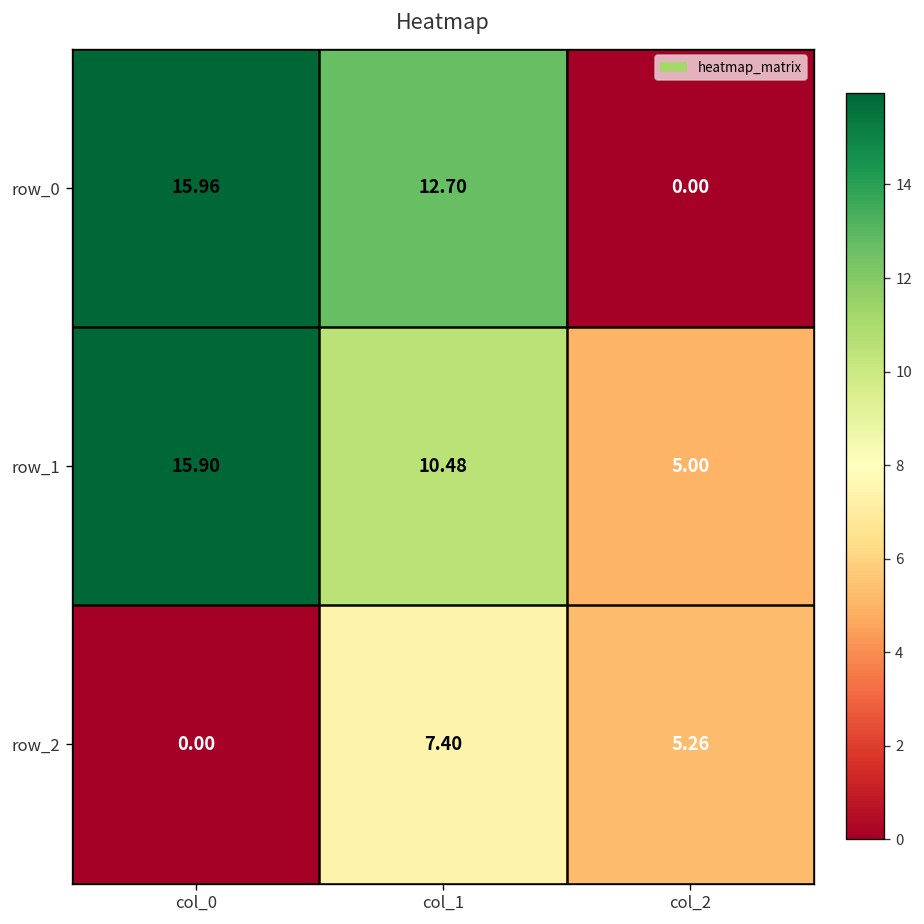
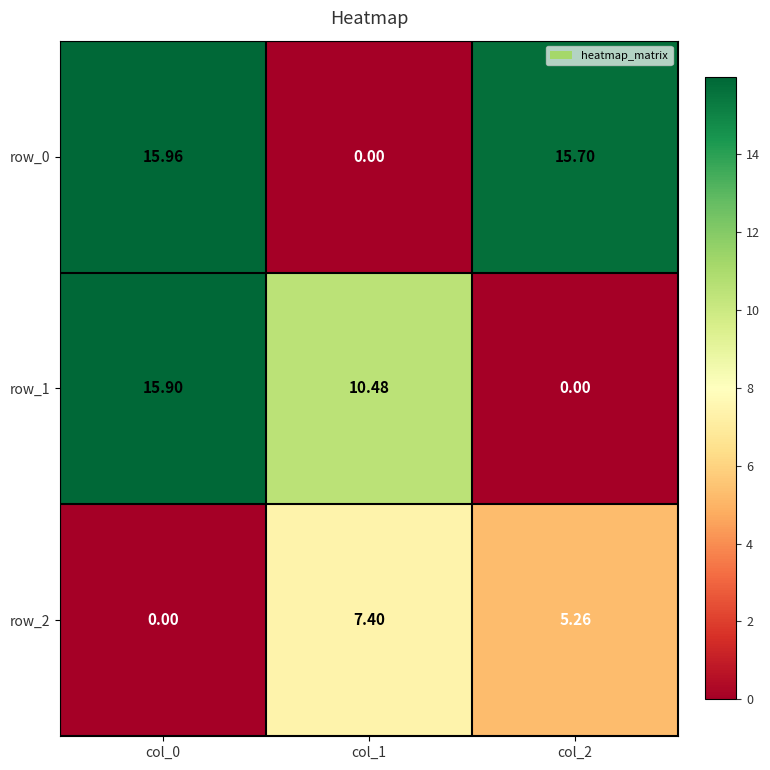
row_0, col_1: 12.70 -> 0.00
row_0, col_2: 0.00 -> 15.70
row_1, col_2: 5.00 -> 0.00
